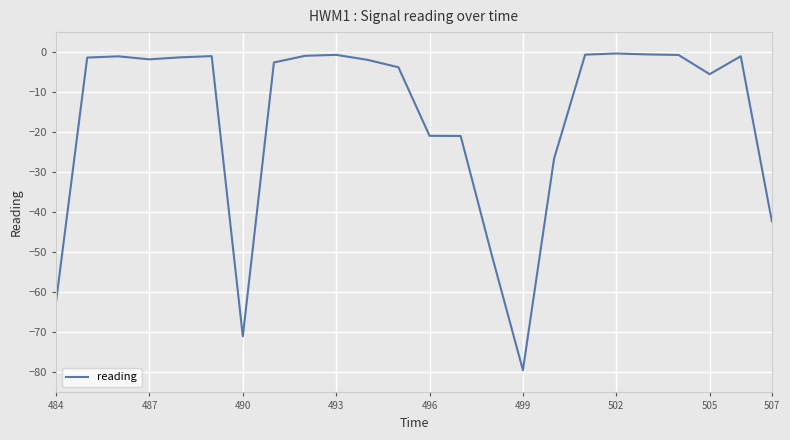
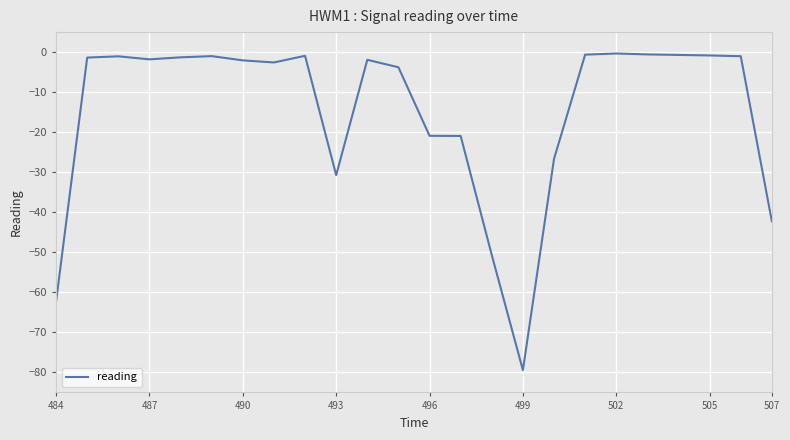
490: -71 -> -2
493: -1 -> -31
505: -6 -> -1
